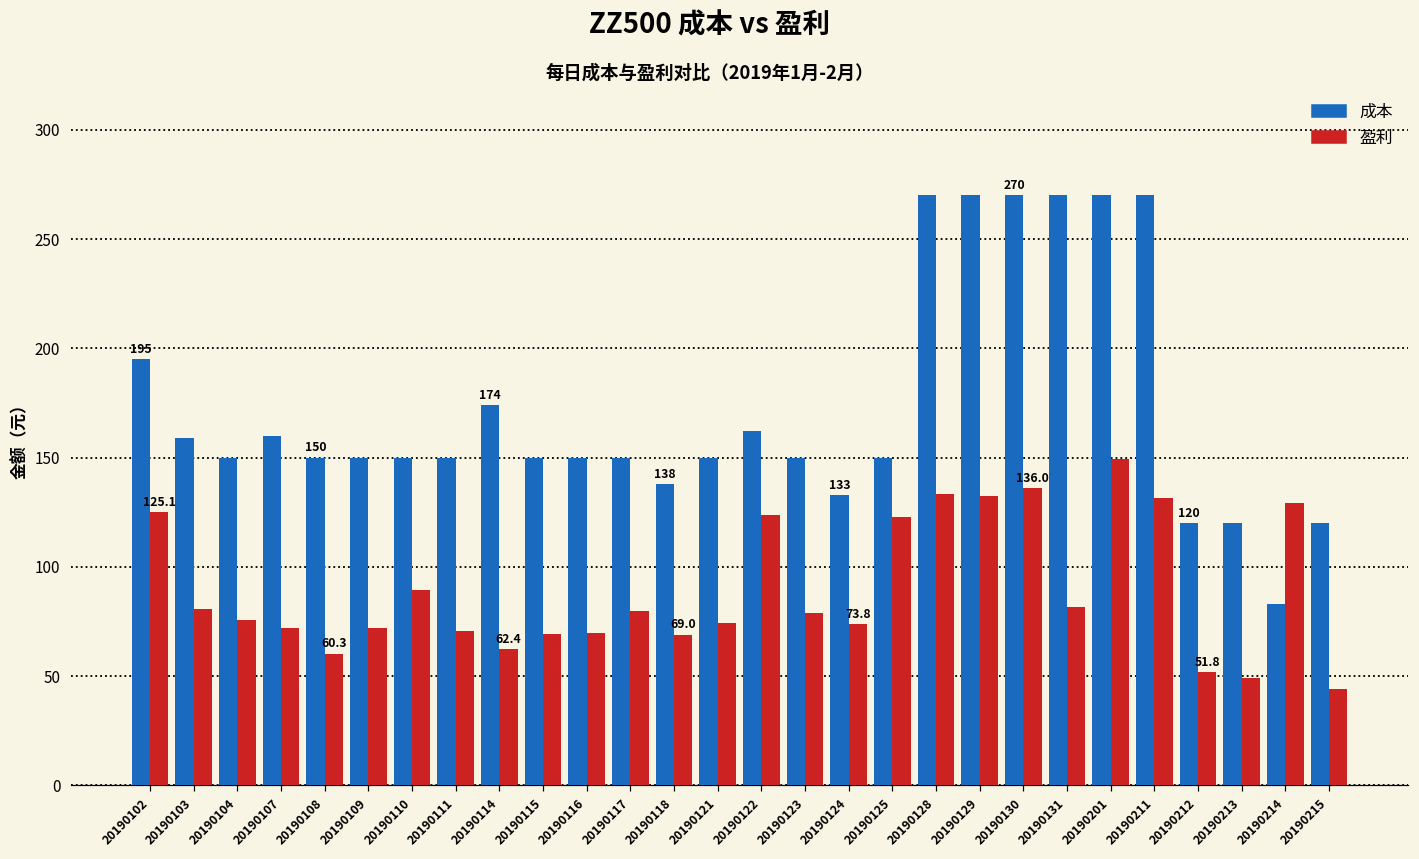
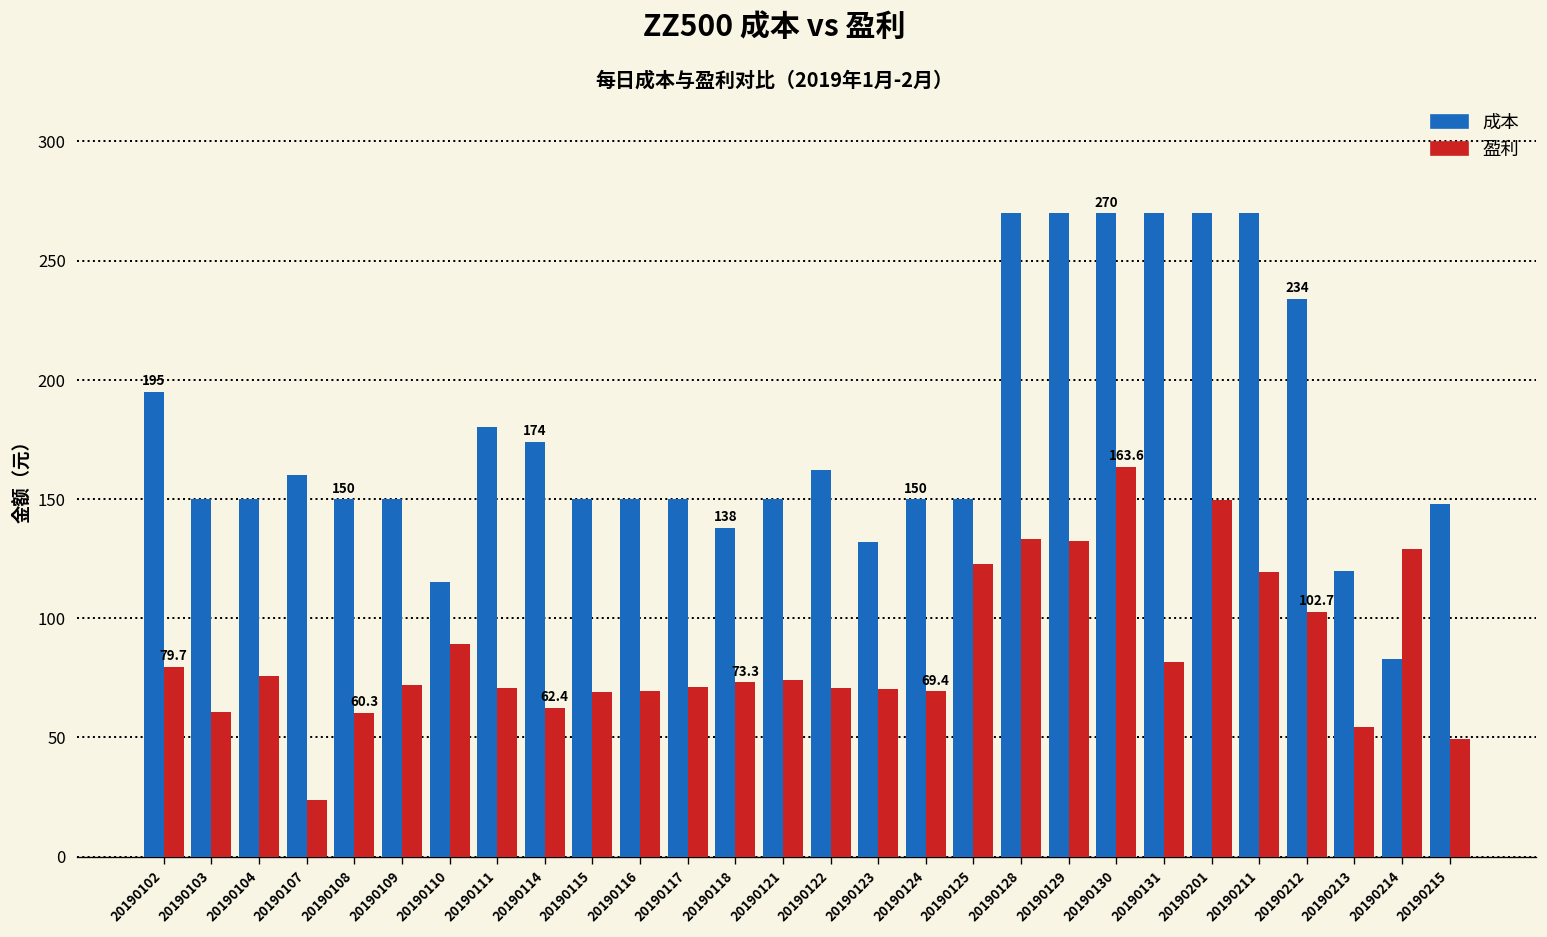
盈利, 20190102: 125.1 -> 79.7
成本, 20190103: 159 -> 150
盈利, 20190103: 81 -> 61
盈利, 20190107: 72 -> 24
成本, 20190110: 150 -> 115
成本, 20190111: 150 -> 180
盈利, 20190117: 80 -> 71
盈利, 20190118: 69.0 -> 73.3
盈利, 20190122: 124 -> 71
成本, 20190123: 150 -> 132
盈利, 20190123: 79 -> 71
成本, 20190124: 133 -> 150
盈利, 20190124: 73.8 -> 69.4
盈利, 20190130: 136.0 -> 163.6
盈利, 20190211: 131 -> 120
成本, 20190212: 120 -> 234
盈利, 20190212: 51.8 -> 102.7
盈利, 20190213: 49 -> 54
成本, 20190215: 120 -> 148
盈利, 20190215: 44 -> 50
